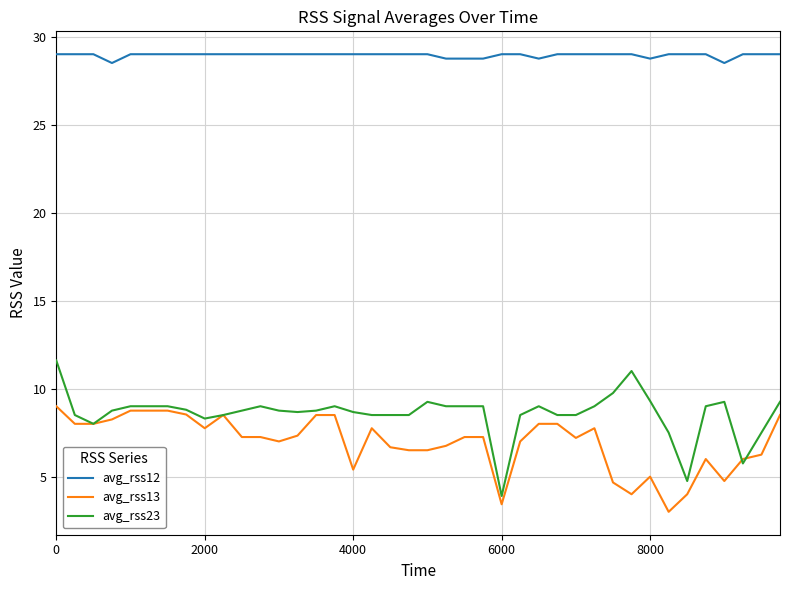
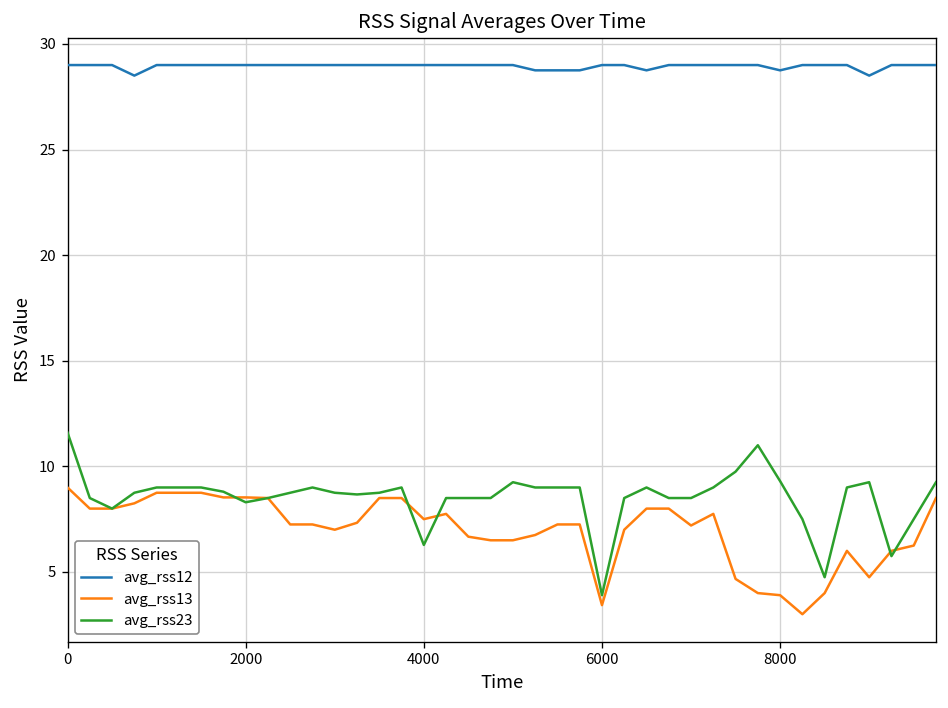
avg_rss13, 2000: 7.8 -> 8.5
avg_rss13, 4000: 5.4 -> 7.5
avg_rss23, 4000: 8.7 -> 6.3
avg_rss13, 8000: 5.0 -> 3.9
